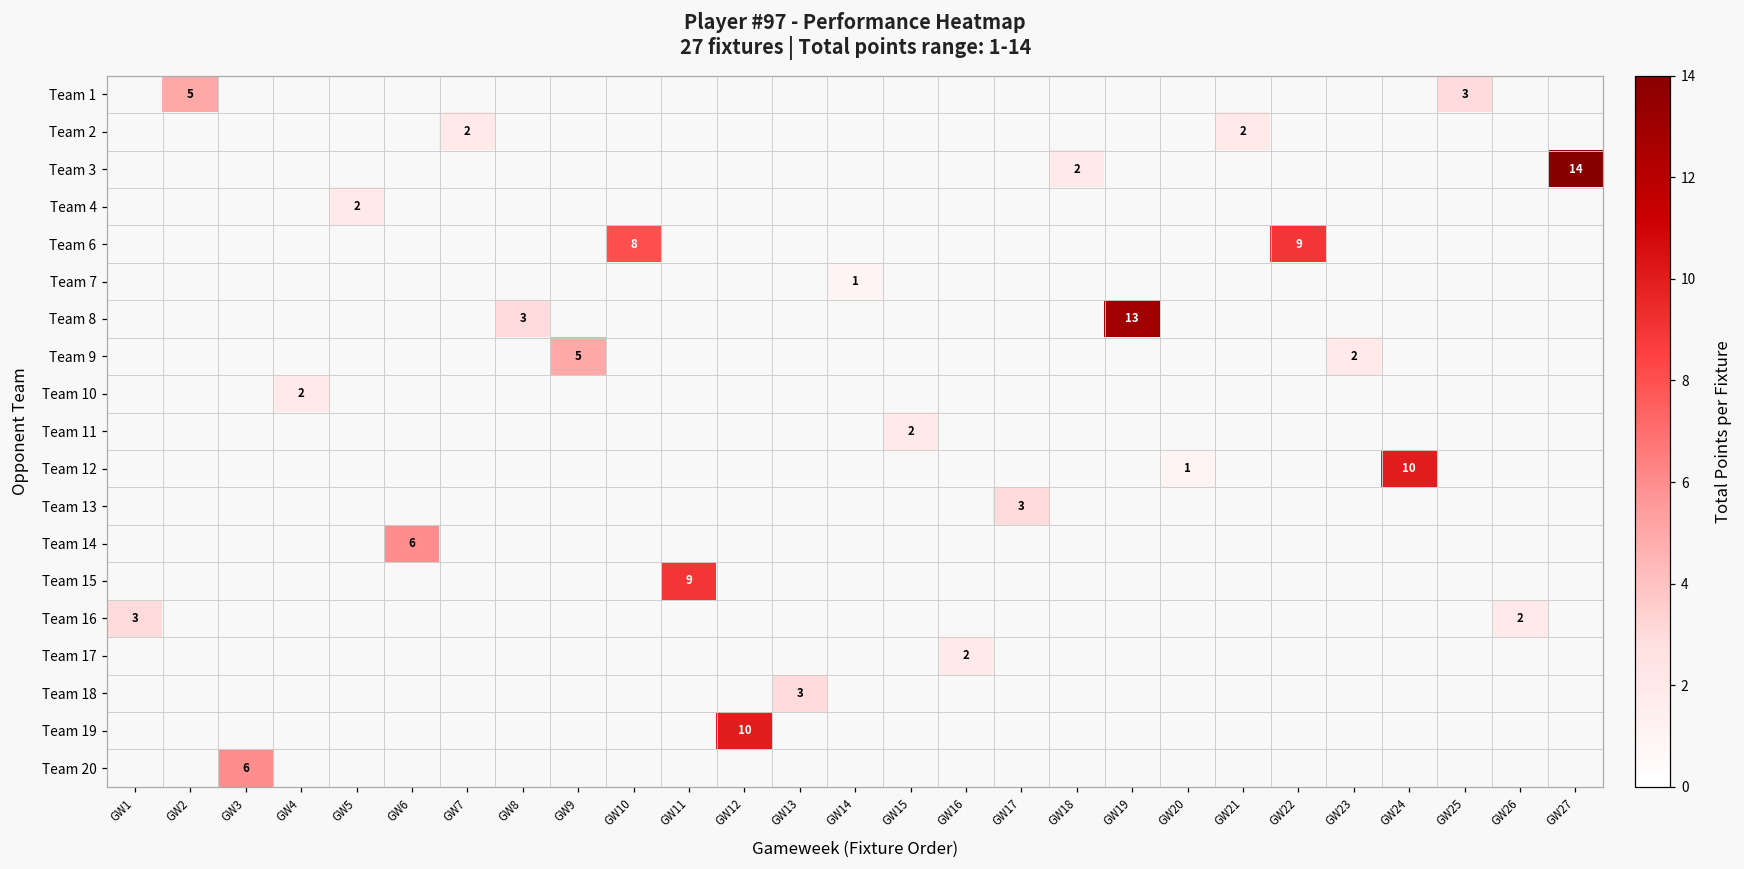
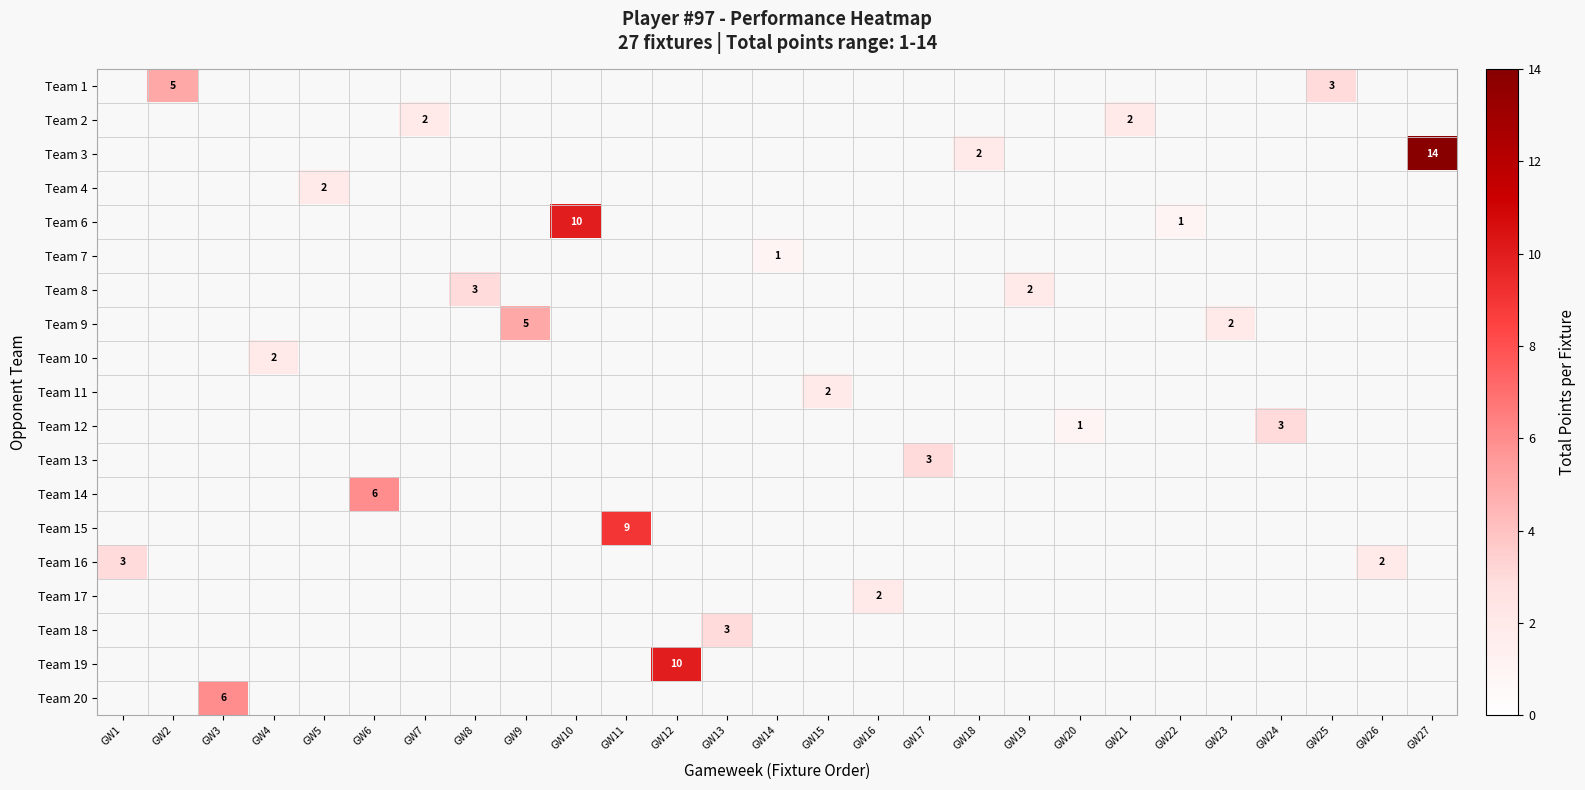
Team 6, GW10: 8 -> 10
Team 6, GW22: 9 -> 1
Team 8, GW19: 13 -> 2
Team 12, GW24: 10 -> 3
